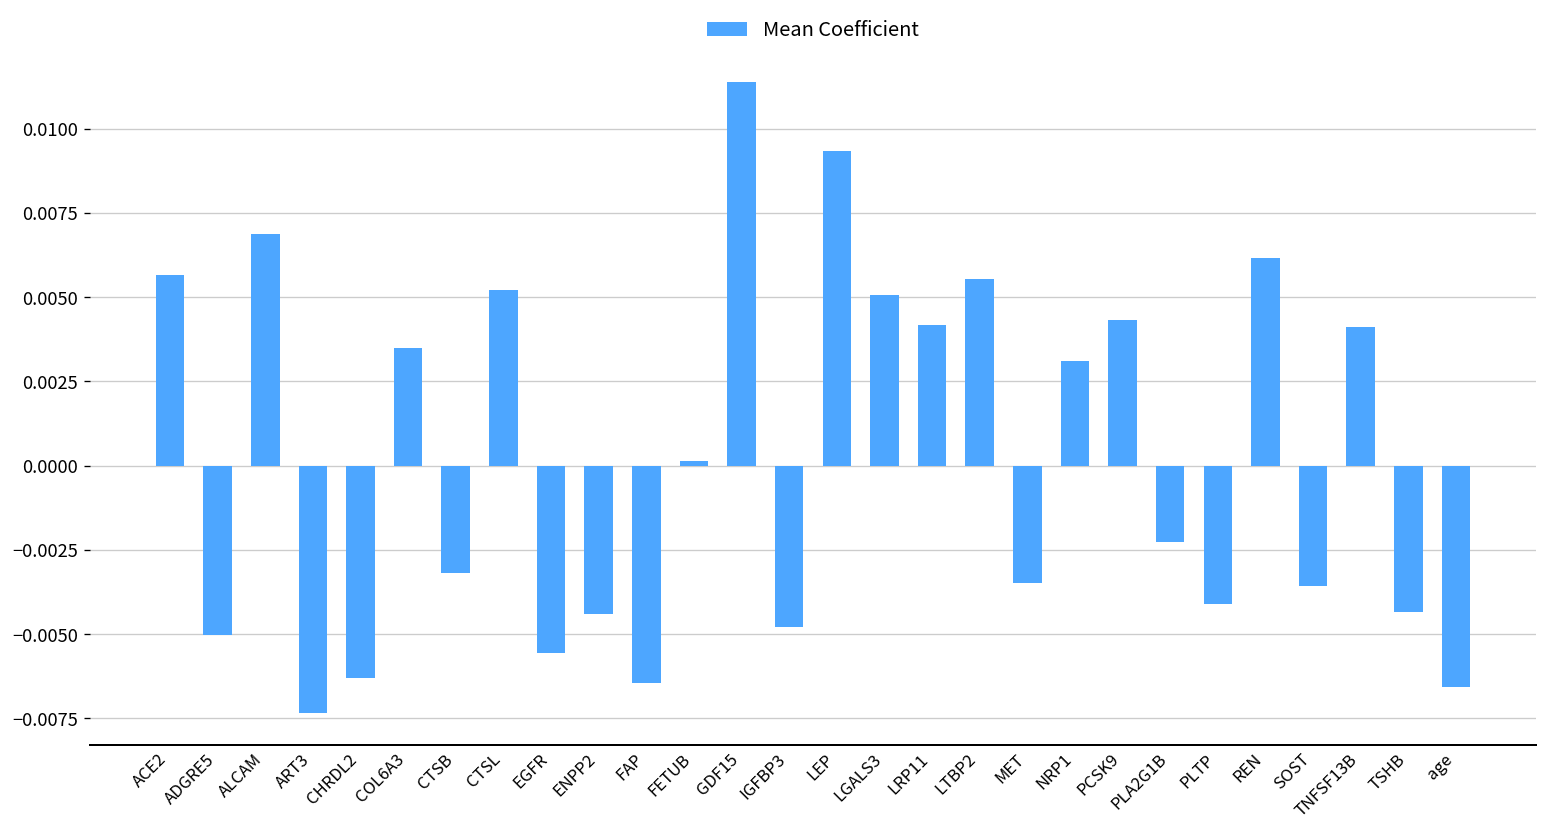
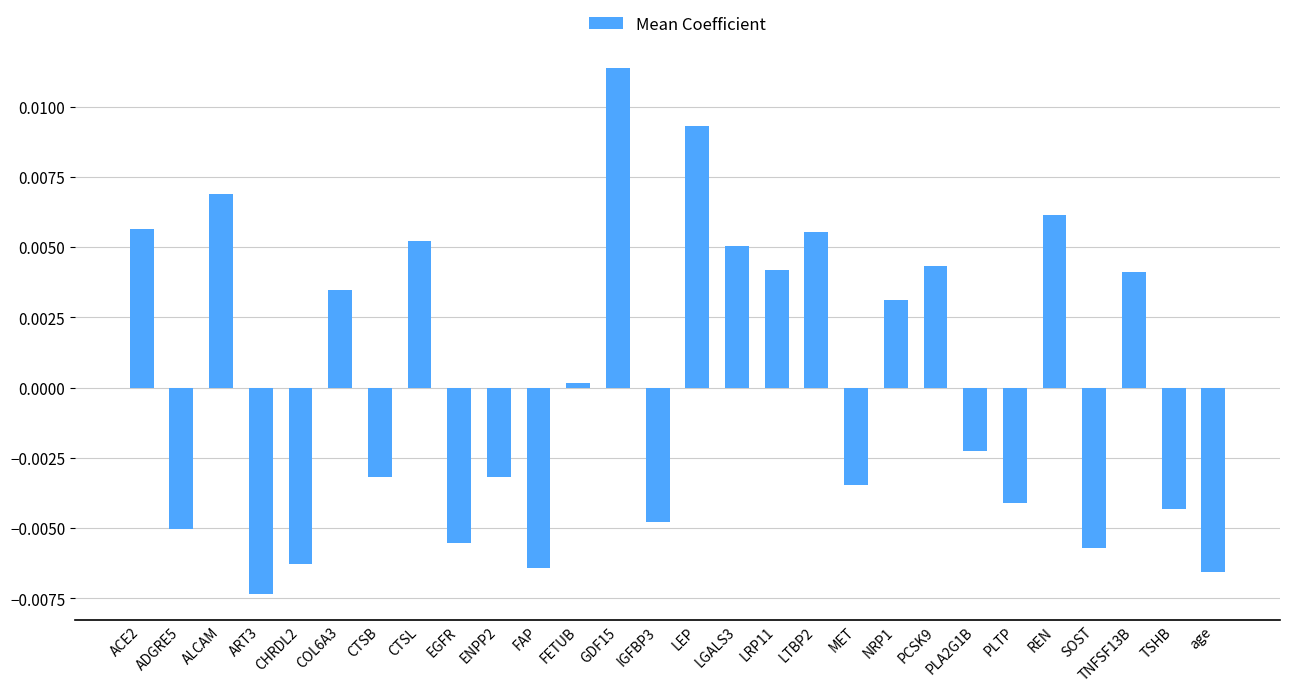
ENPP2: -0.0044 -> -0.0032
SOST: -0.0036 -> -0.0057
